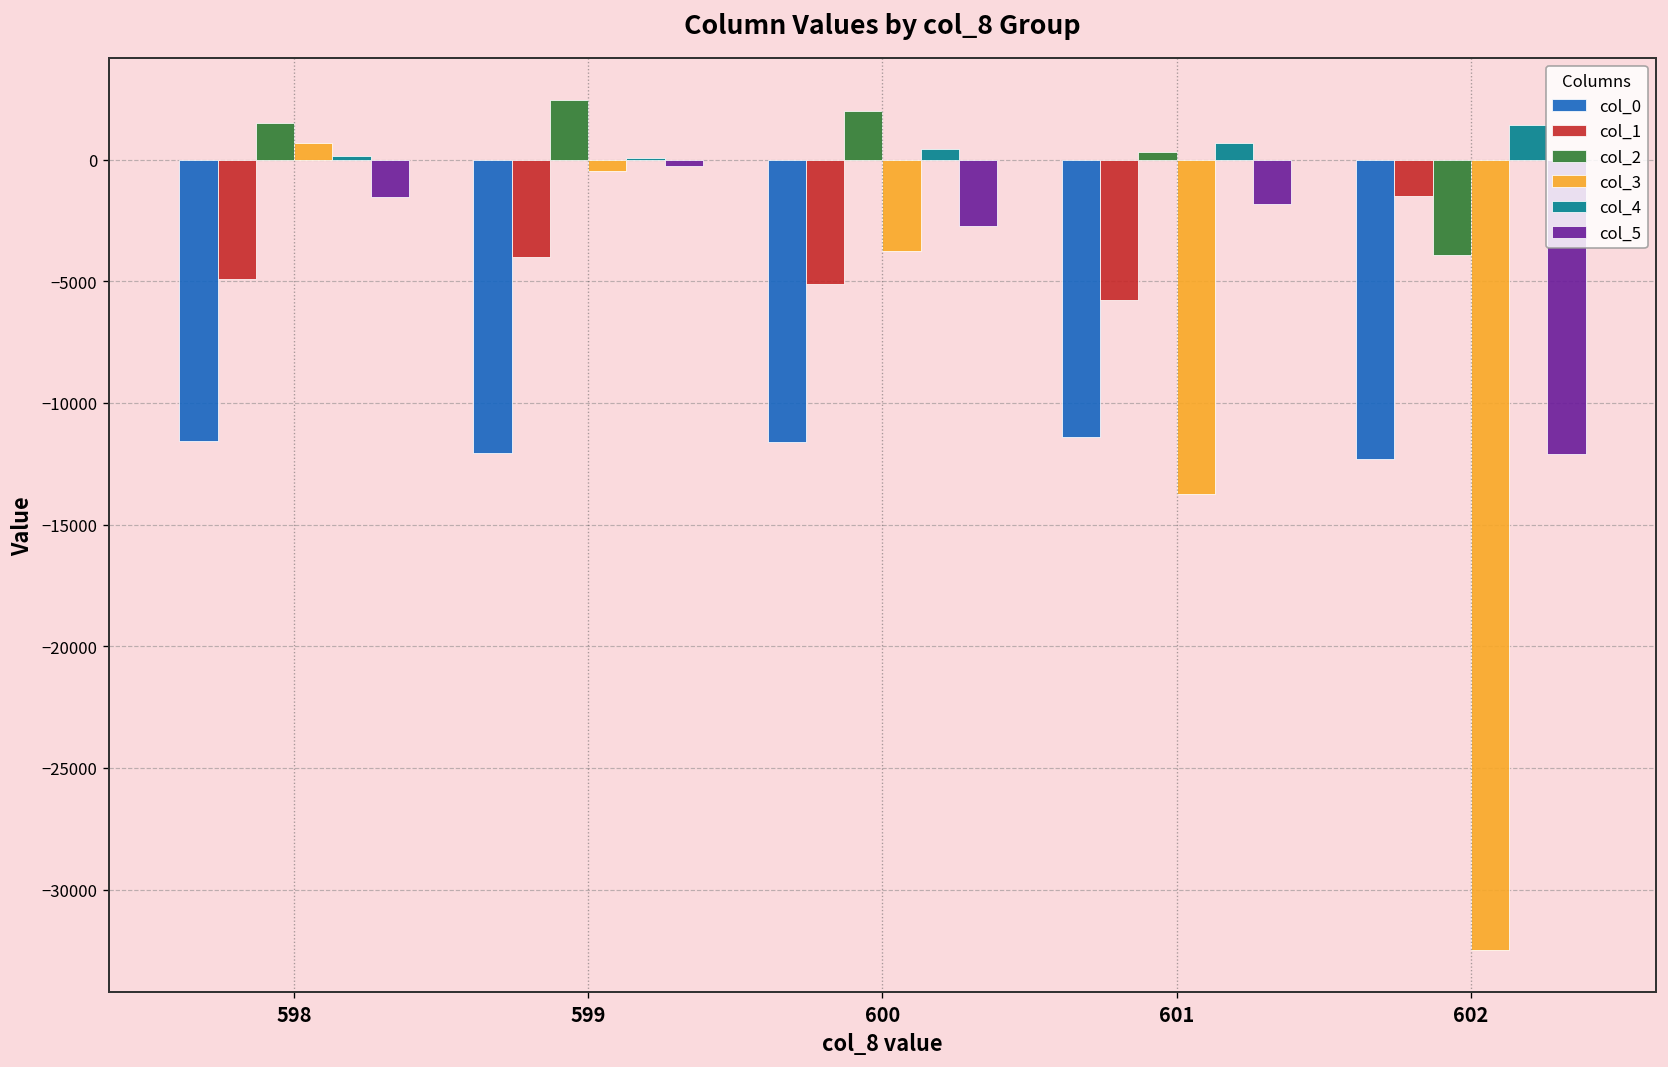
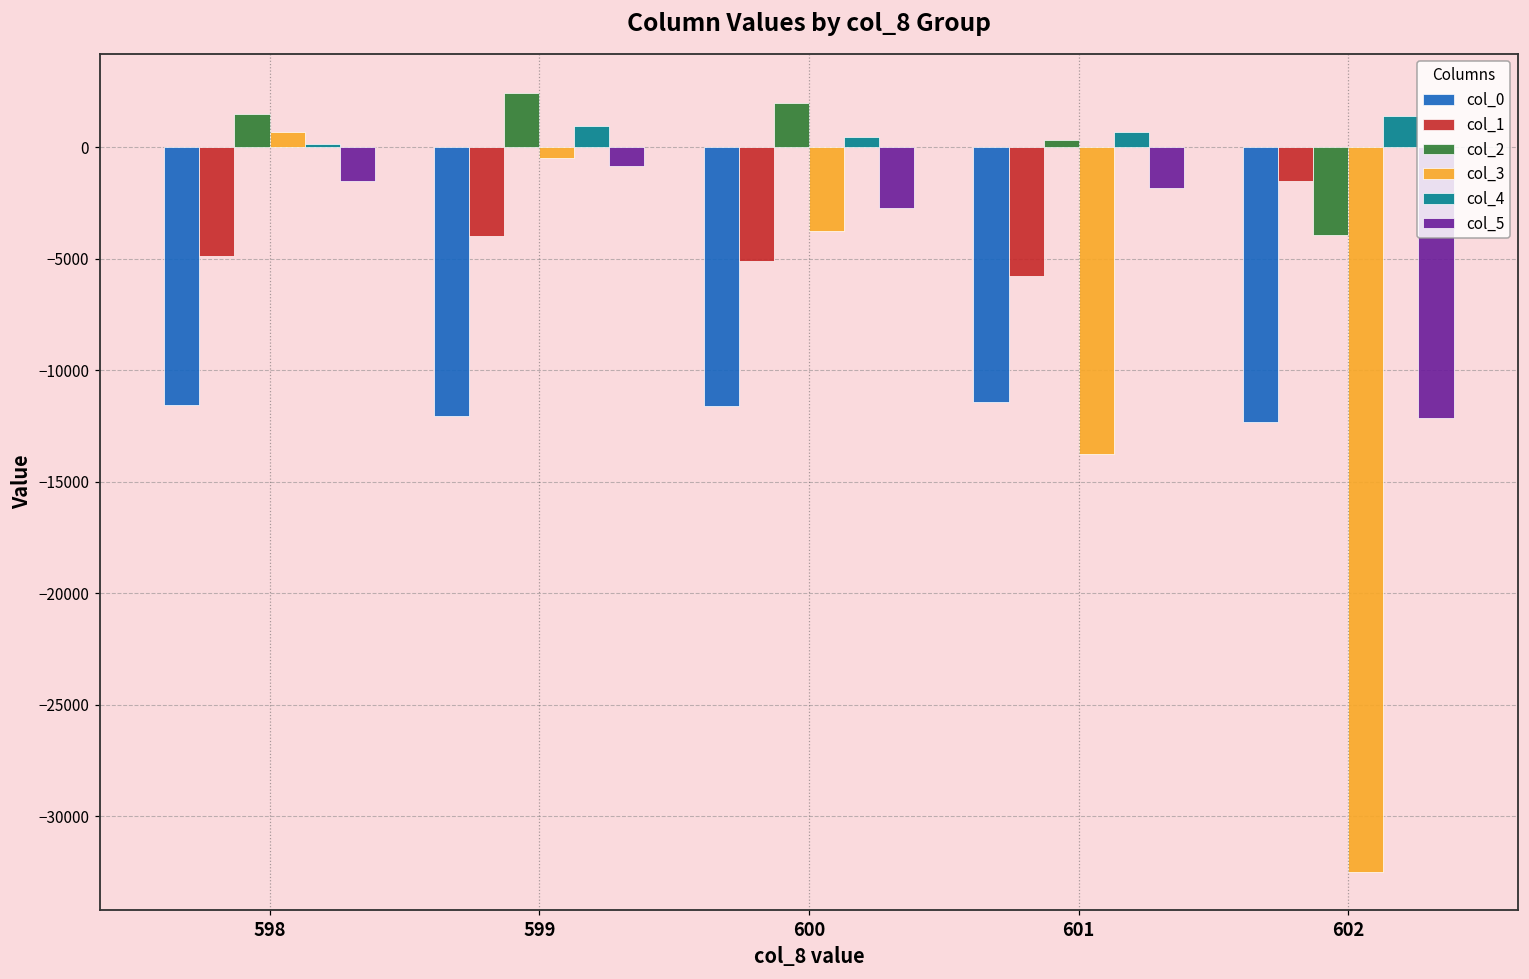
col_4, 599: 100 -> 1000
col_5, 599: -300 -> -800
